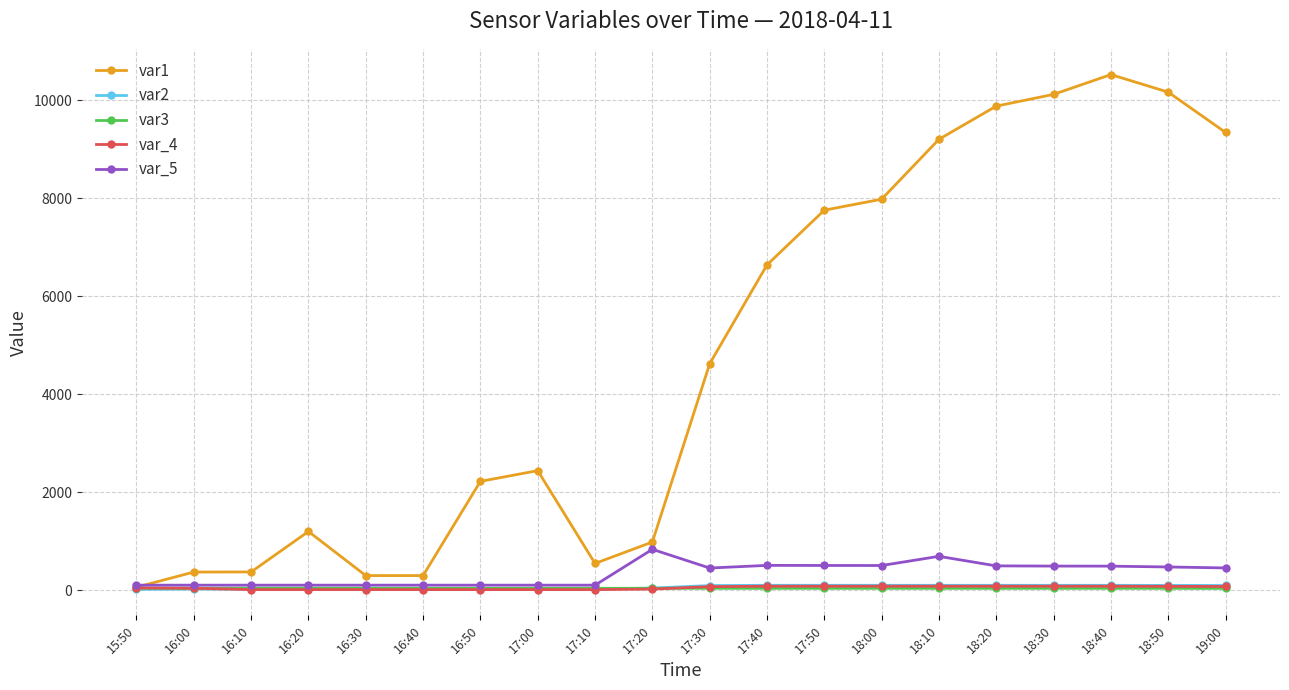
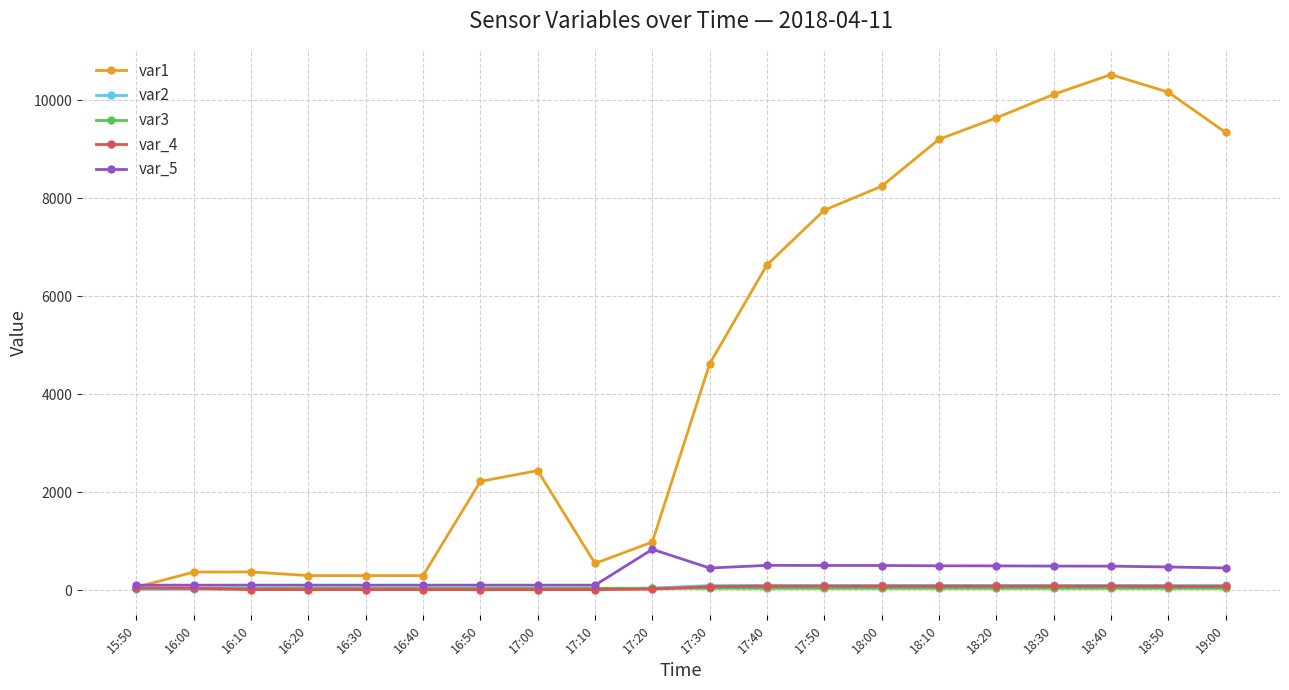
var1, 16:20: 1200 -> 300
var1, 18:00: 8000 -> 8200
var_5, 18:10: 700 -> 500
var1, 18:20: 9900 -> 9600
